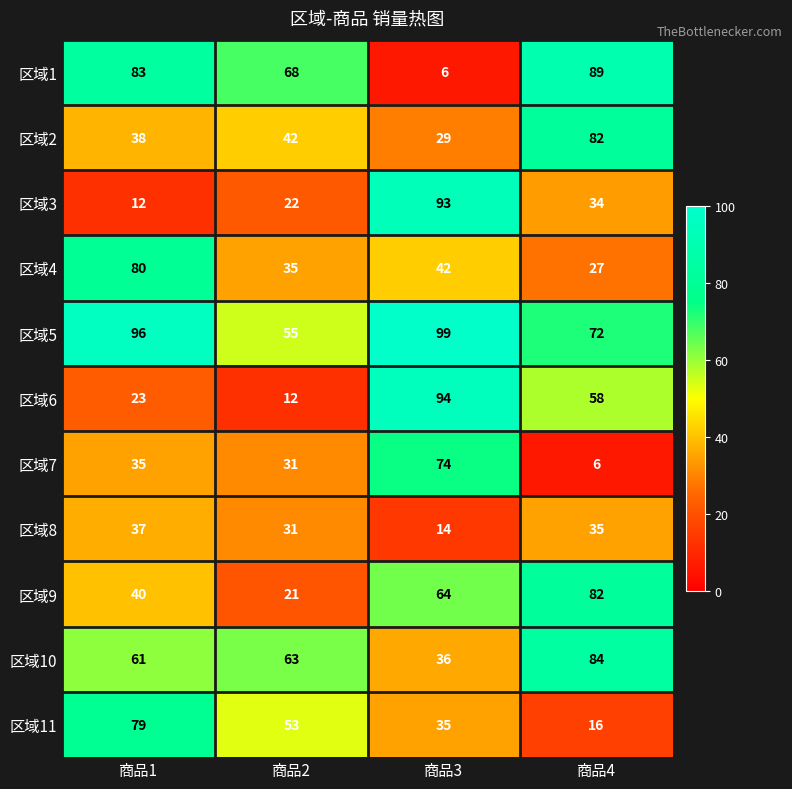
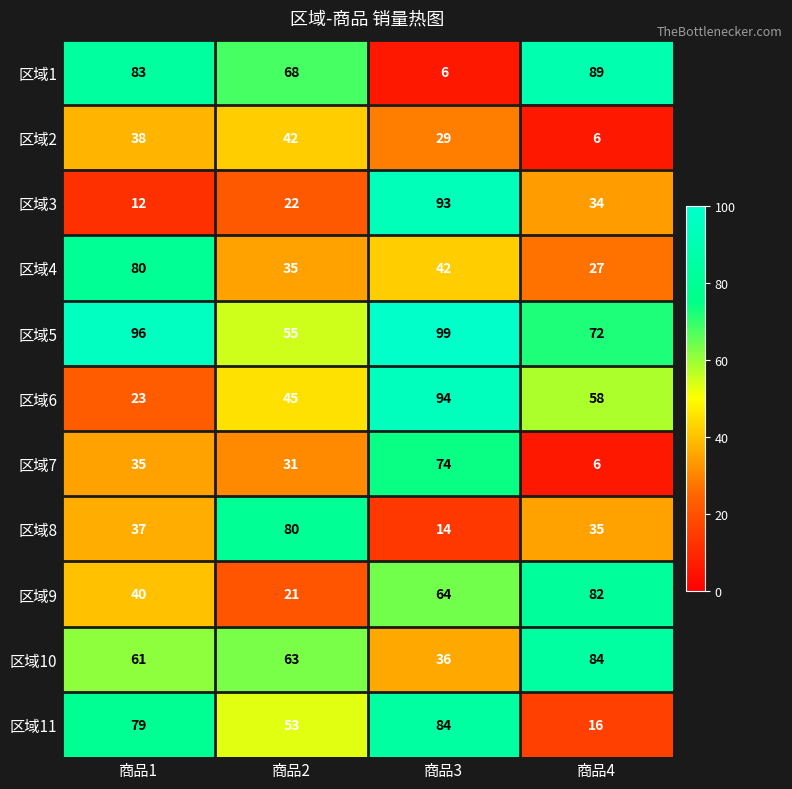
区域2, 商品4: 82 -> 6
区域6, 商品2: 12 -> 45
区域8, 商品2: 31 -> 80
区域11, 商品3: 35 -> 84
